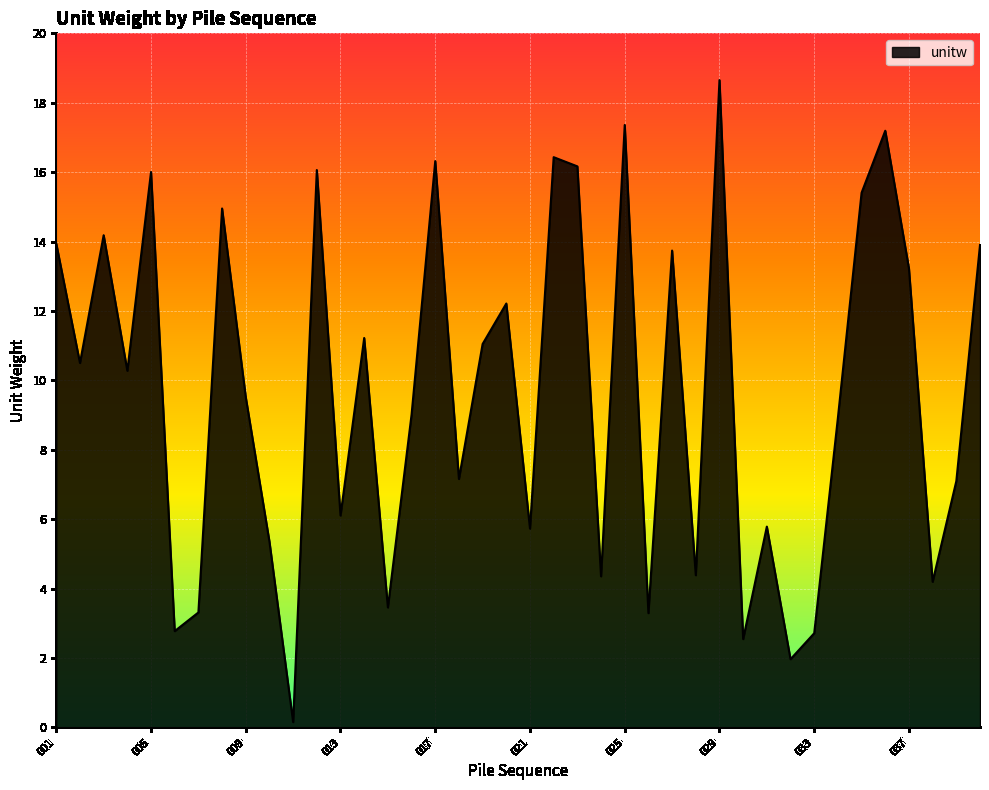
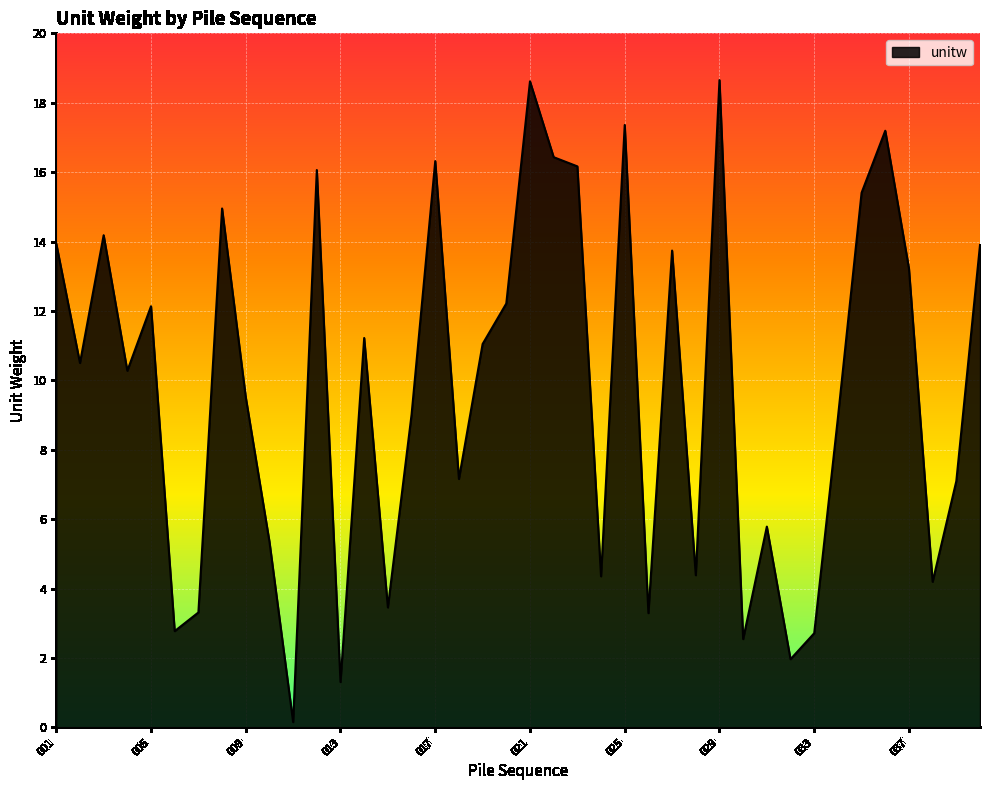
005: 16.0 -> 12.1
013: 6.1 -> 1.3
021: 5.7 -> 18.6
